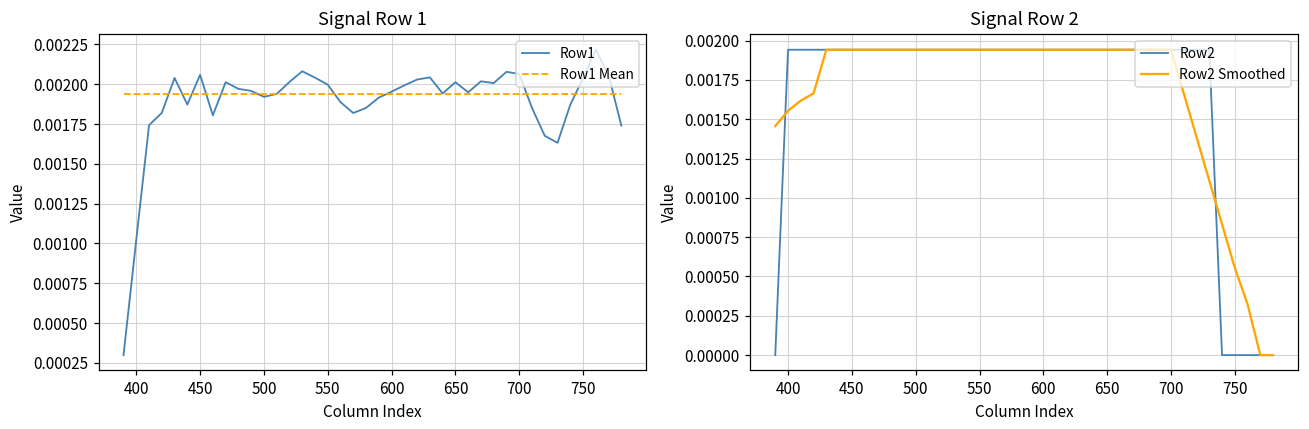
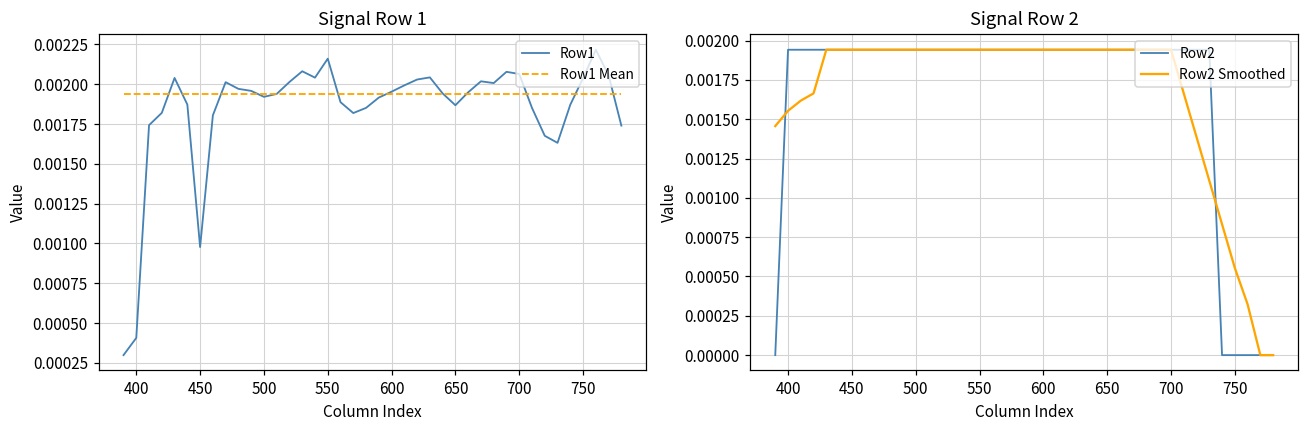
Signal Row 1, Row1, 400: 0.00102 -> 0.00041
Signal Row 1, Row1, 450: 0.00206 -> 0.00098
Signal Row 1, Row1, 550: 0.00200 -> 0.00216
Signal Row 1, Row1, 650: 0.00201 -> 0.00187
